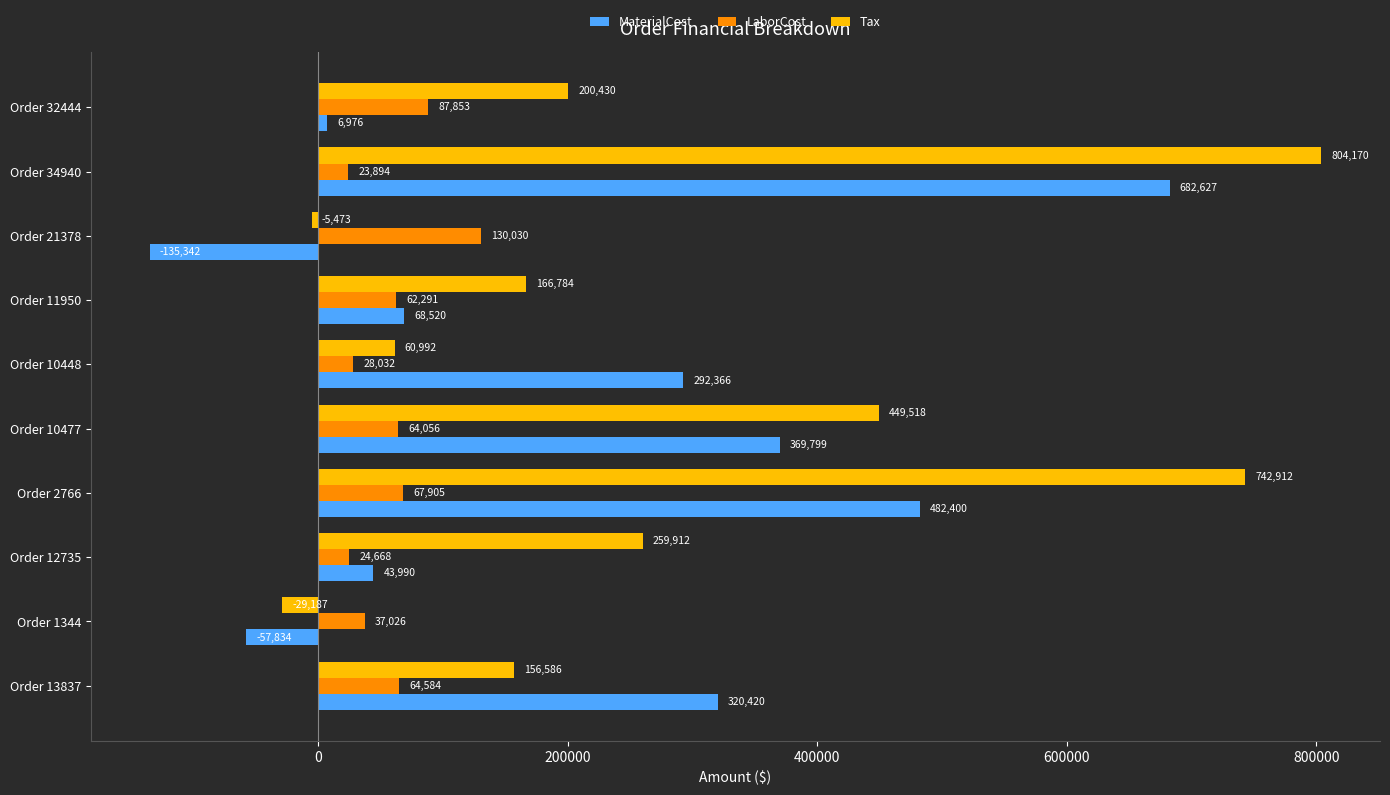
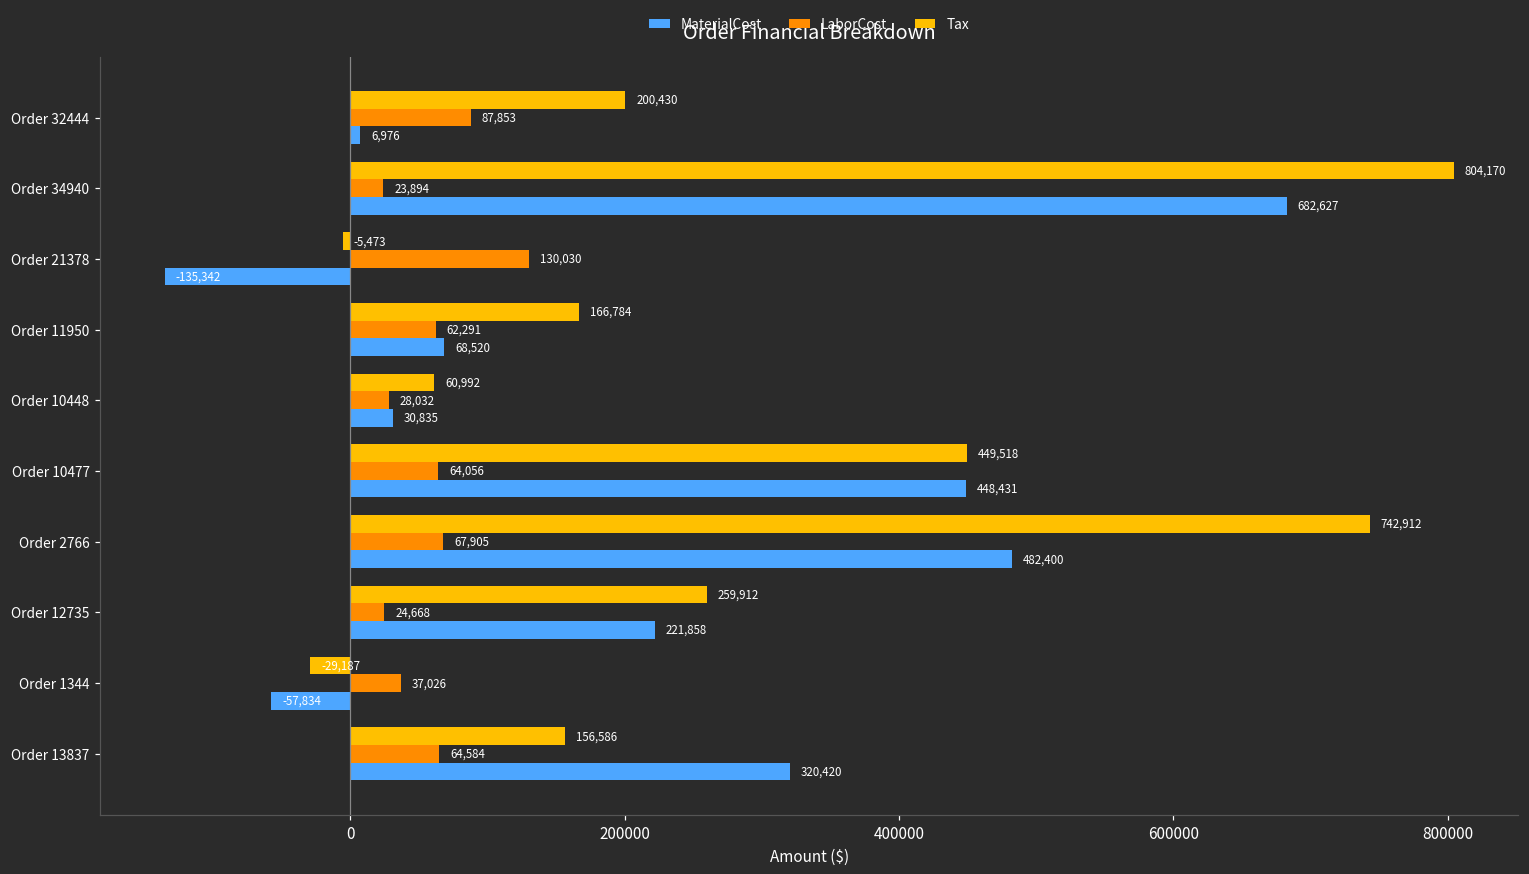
MaterialCost, Order 10448: 292,366 -> 30,835
MaterialCost, Order 10477: 369,799 -> 448,431
MaterialCost, Order 12735: 43,990 -> 221,858
